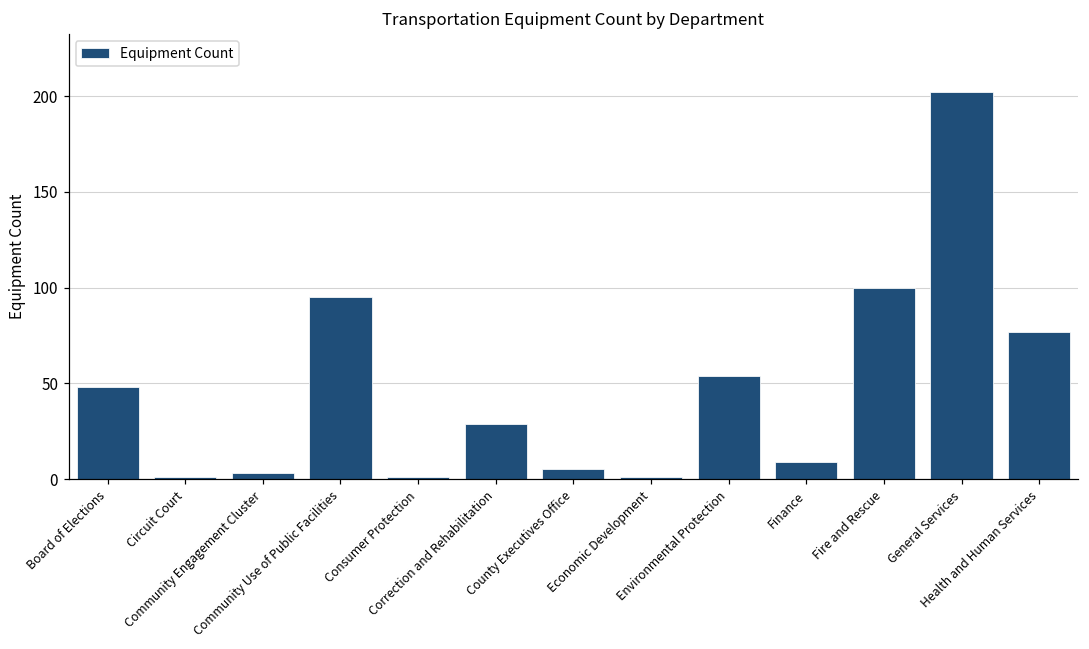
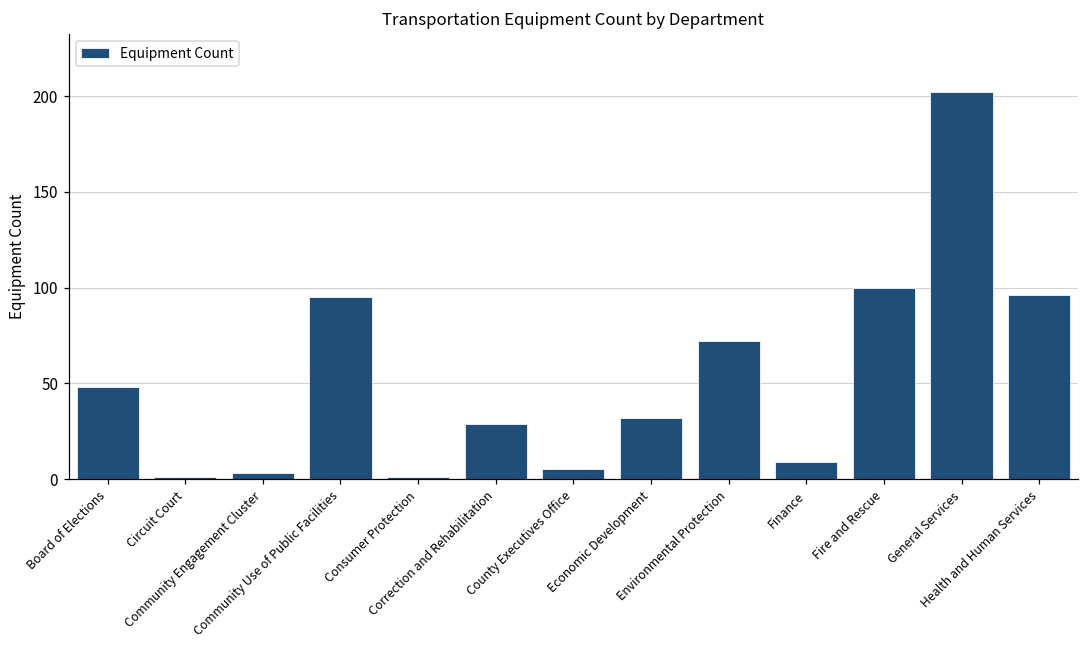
Economic Development: 1 -> 32
Environmental Protection: 54 -> 72
Health and Human Services: 77 -> 96
